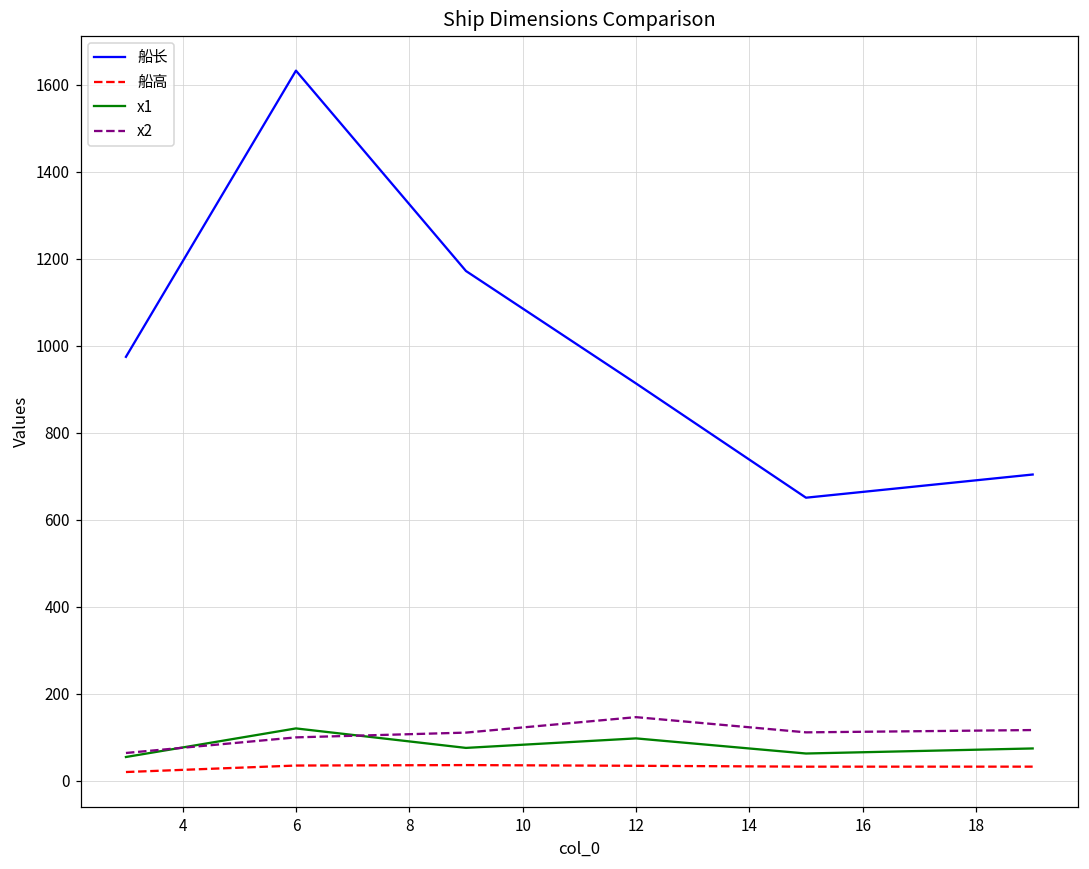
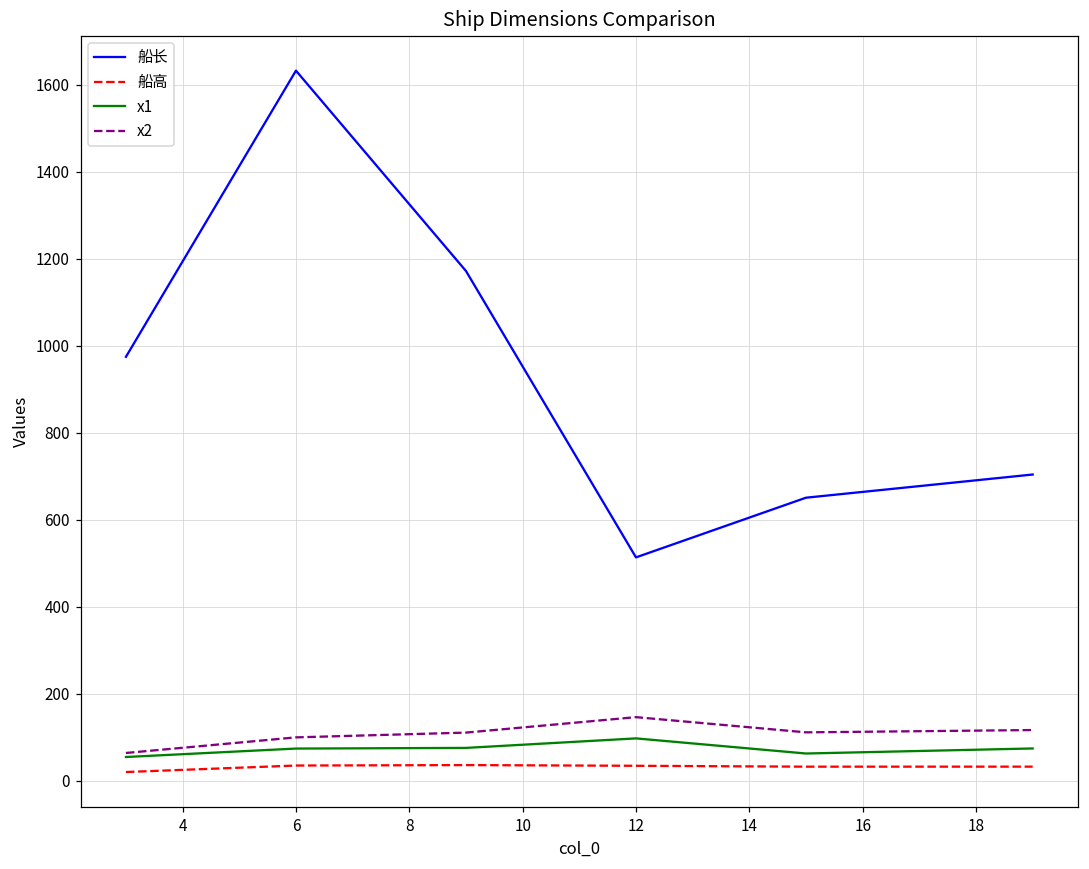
x1, 6: 120 -> 70
船长, 12: 910 -> 510
